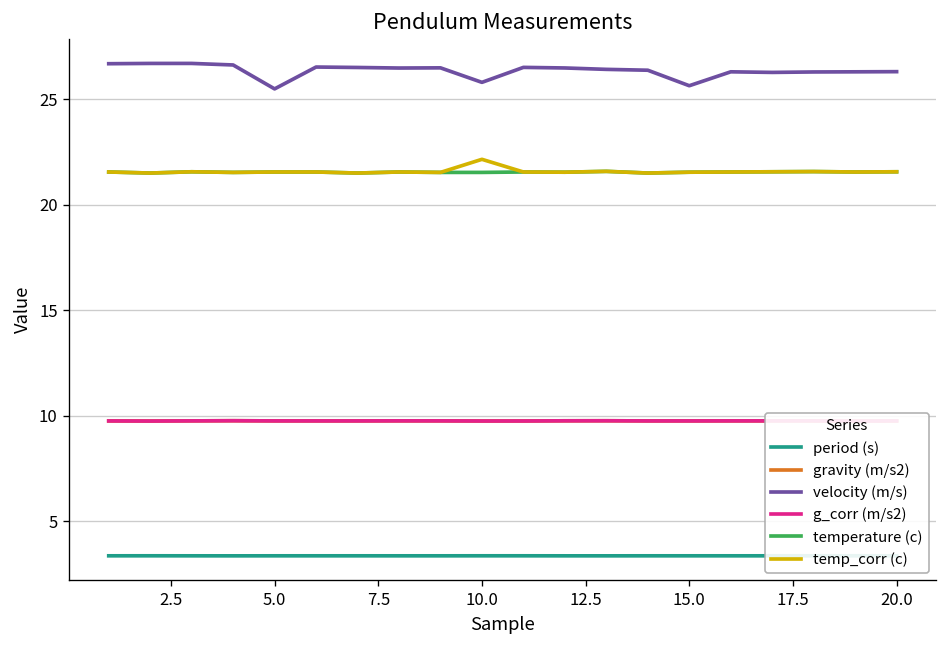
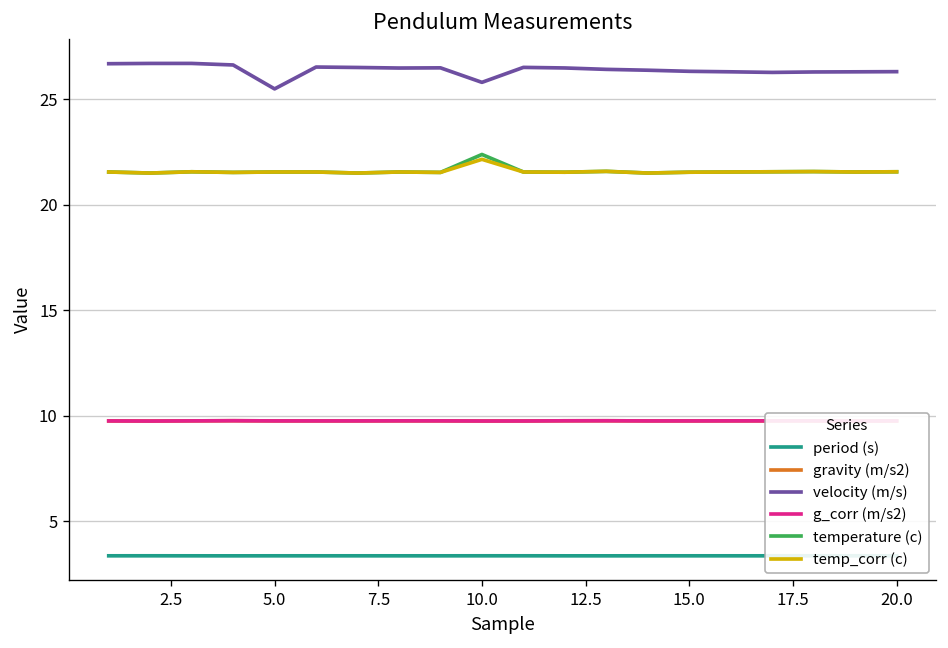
temperature (c), 10.0: 21.5 -> 22.4
velocity (m/s), 15.0: 25.6 -> 26.3
